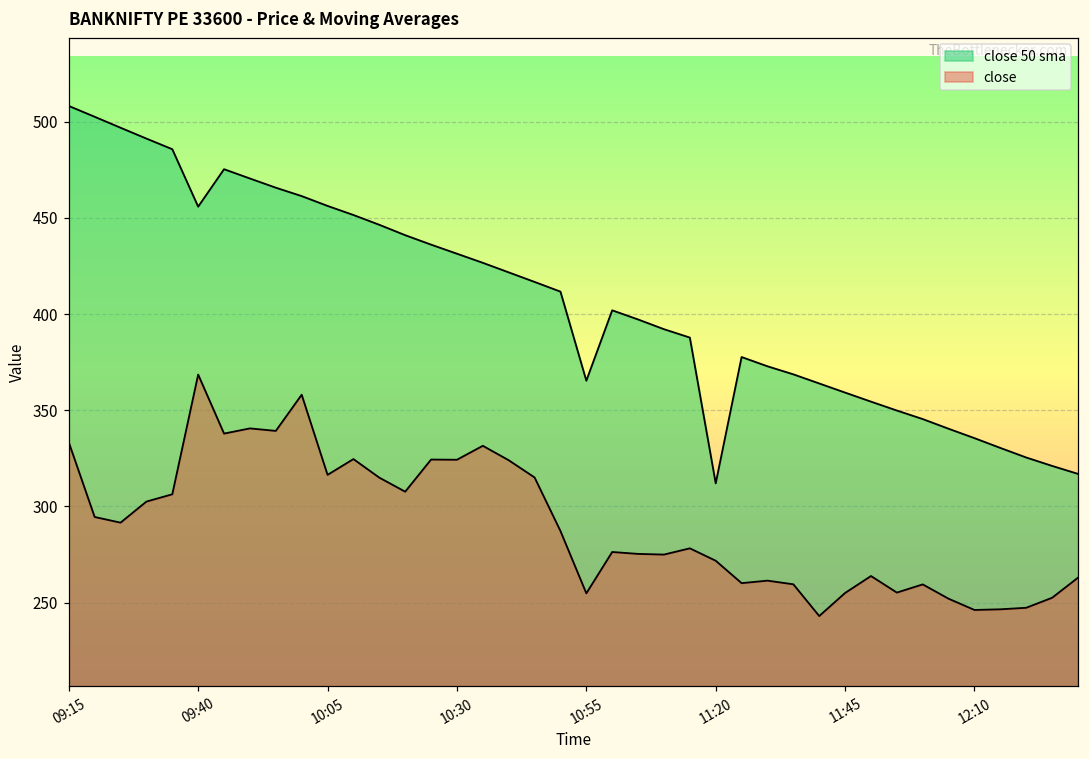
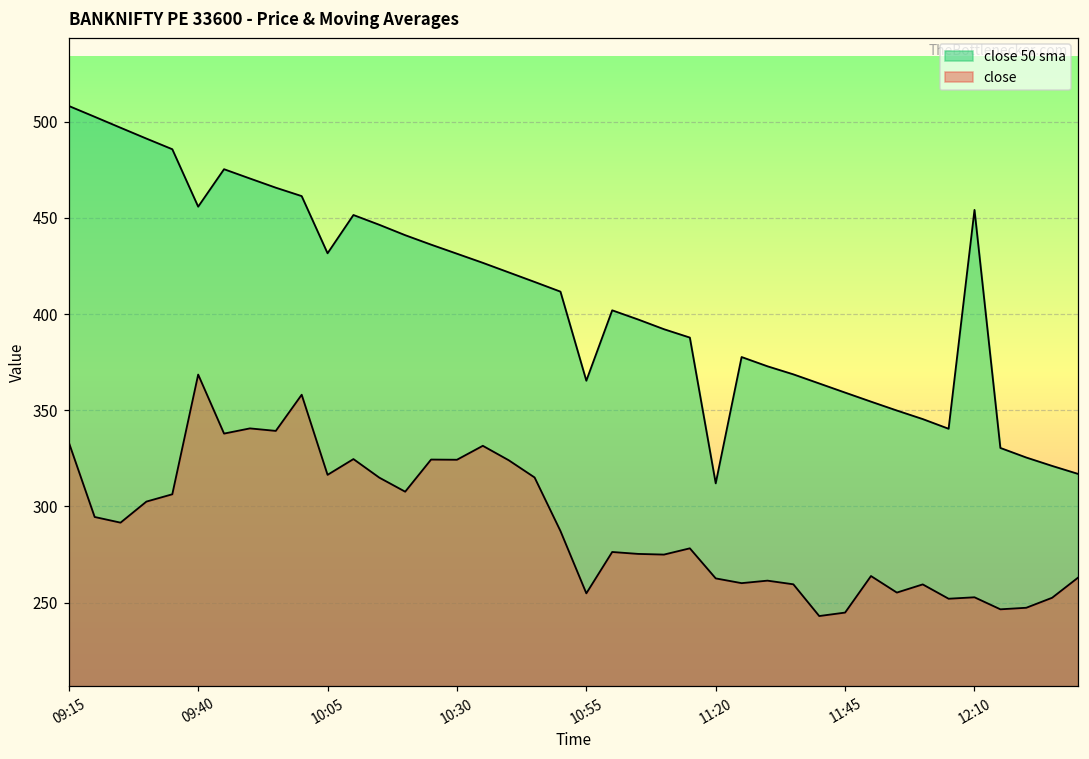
close 50 sma, 10:05: 456 -> 432
close, 11:20: 272 -> 263
close, 11:45: 255 -> 245
close 50 sma, 12:10: 335 -> 454
close, 12:10: 246 -> 253
